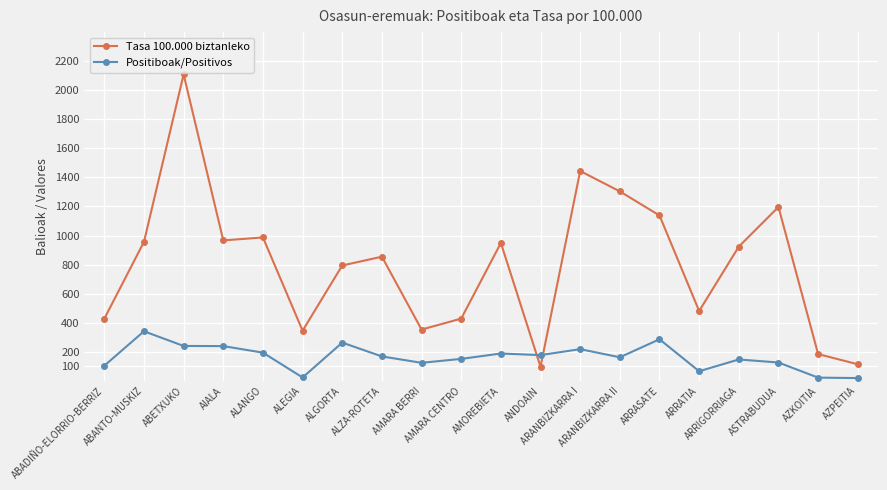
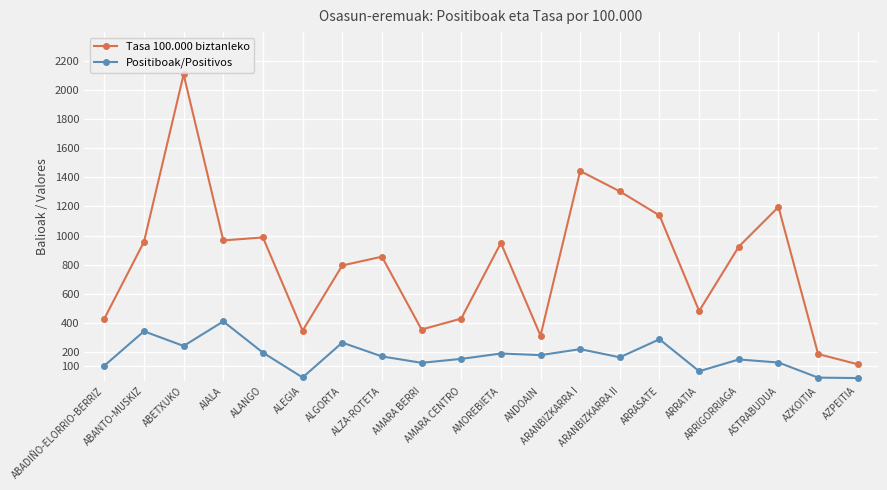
Positiboak/Positivos, AIALA: 240 -> 410
Tasa 100.000 biztanleko, ANDOAIN: 100 -> 310
